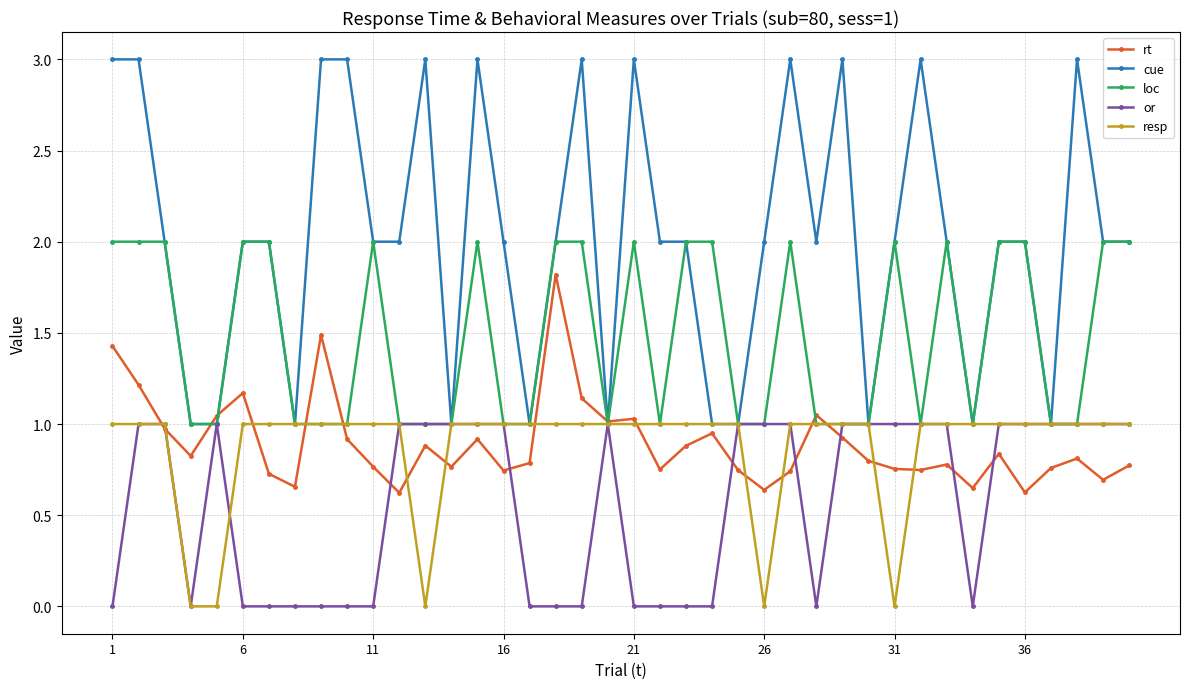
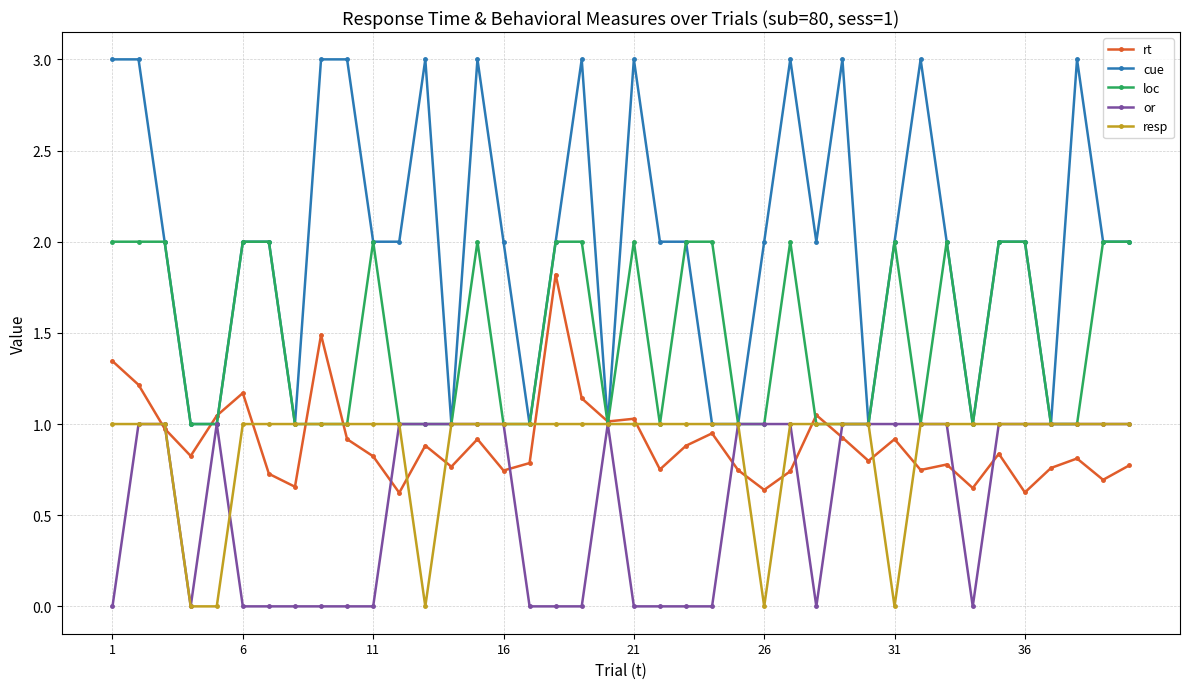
rt, 1: 1.43 -> 1.35
rt, 11: 0.77 -> 0.82
rt, 31: 0.75 -> 0.92
